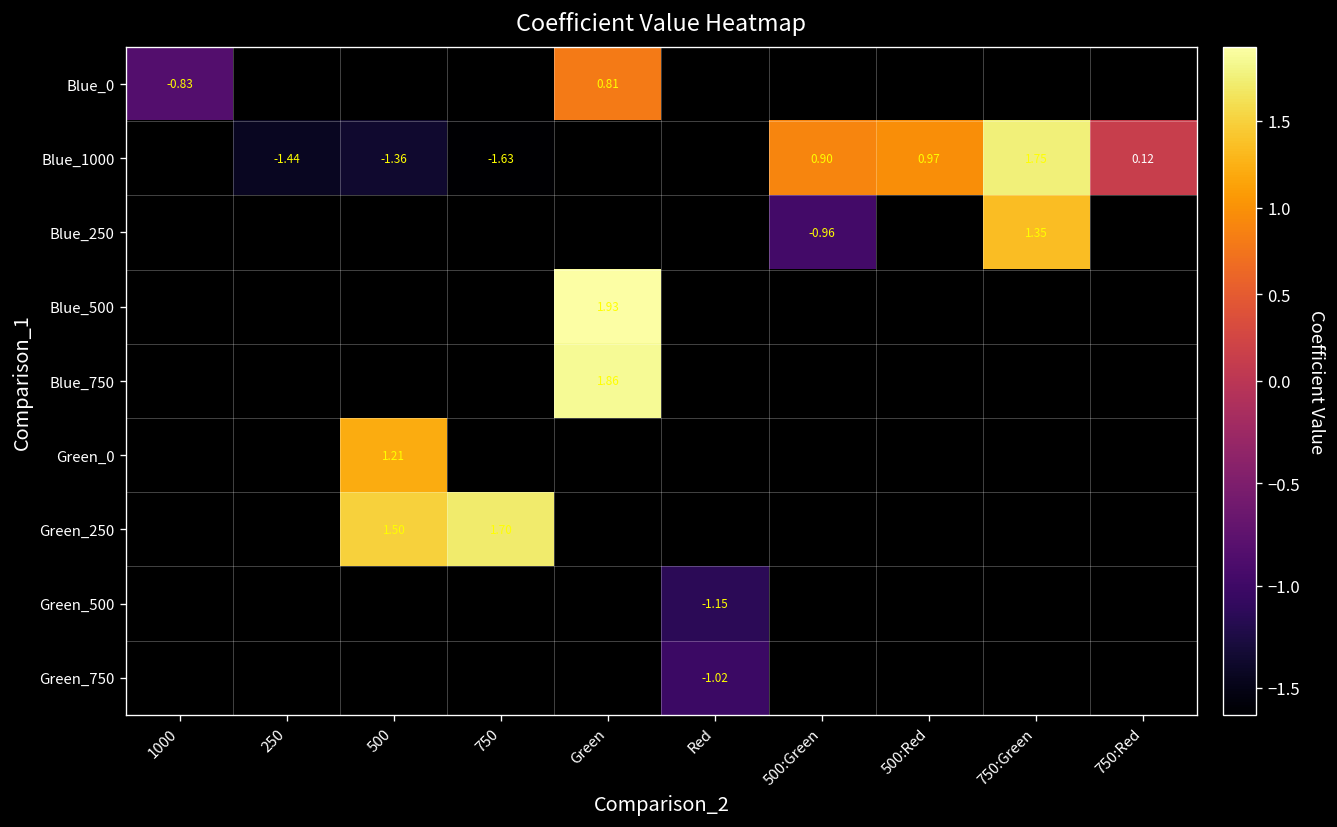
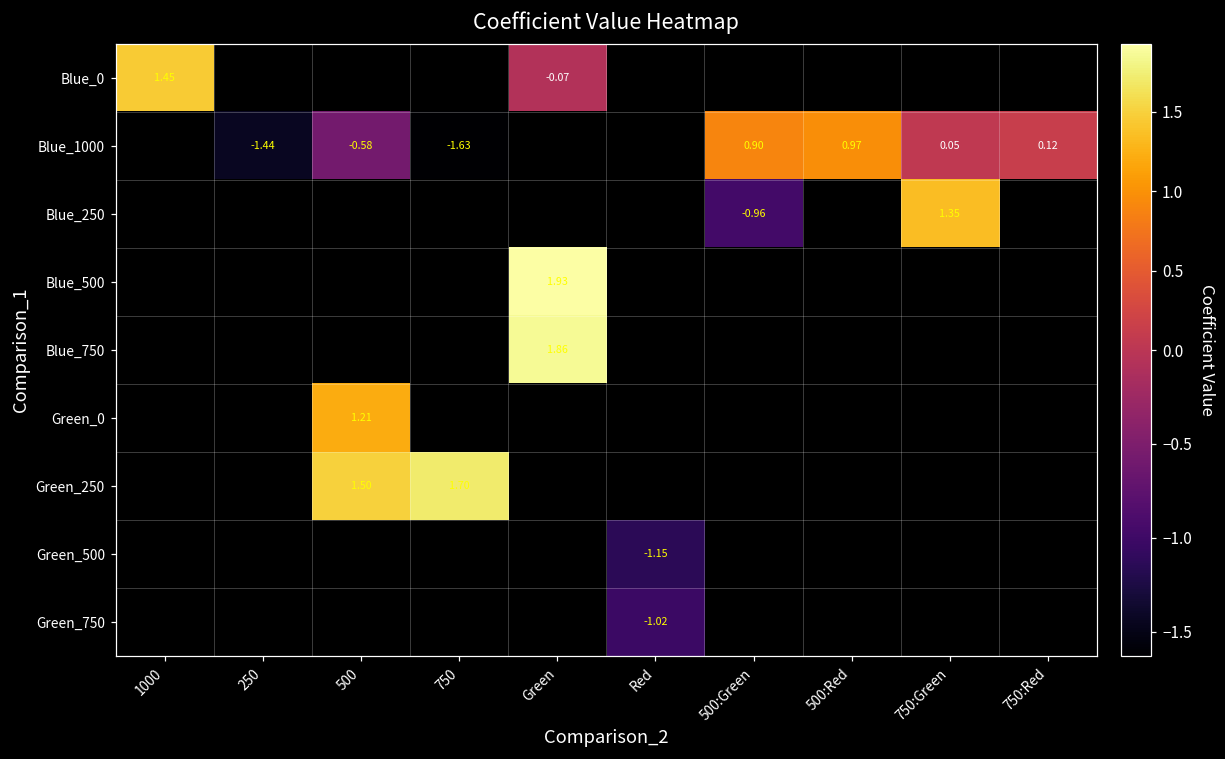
Blue_0, 1000: -0.83 -> 1.45
Blue_0, Green: 0.81 -> -0.07
Blue_1000, 500: -1.36 -> -0.58
Blue_1000, 750:Green: 1.75 -> 0.05
